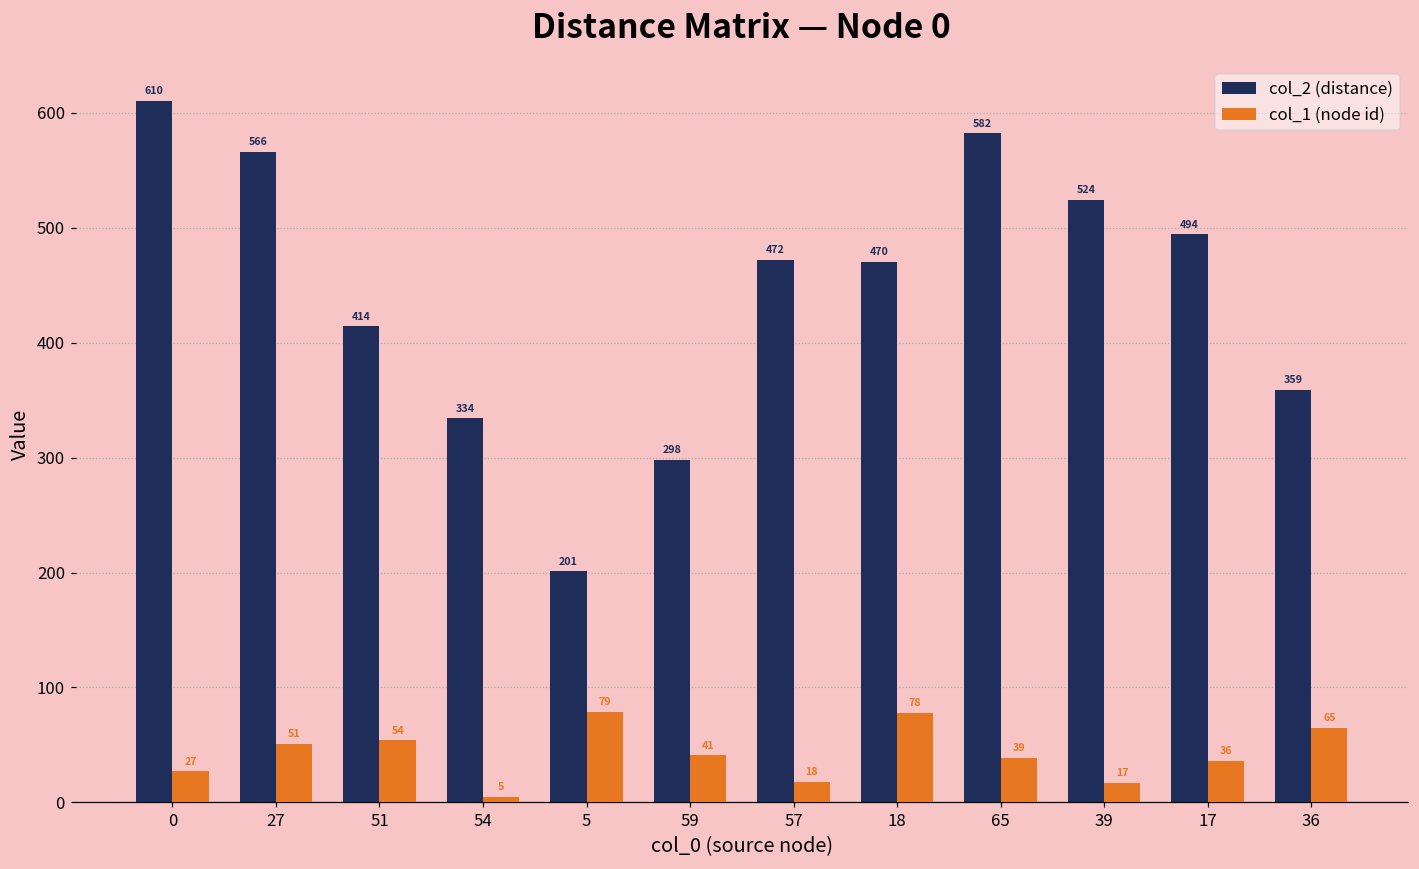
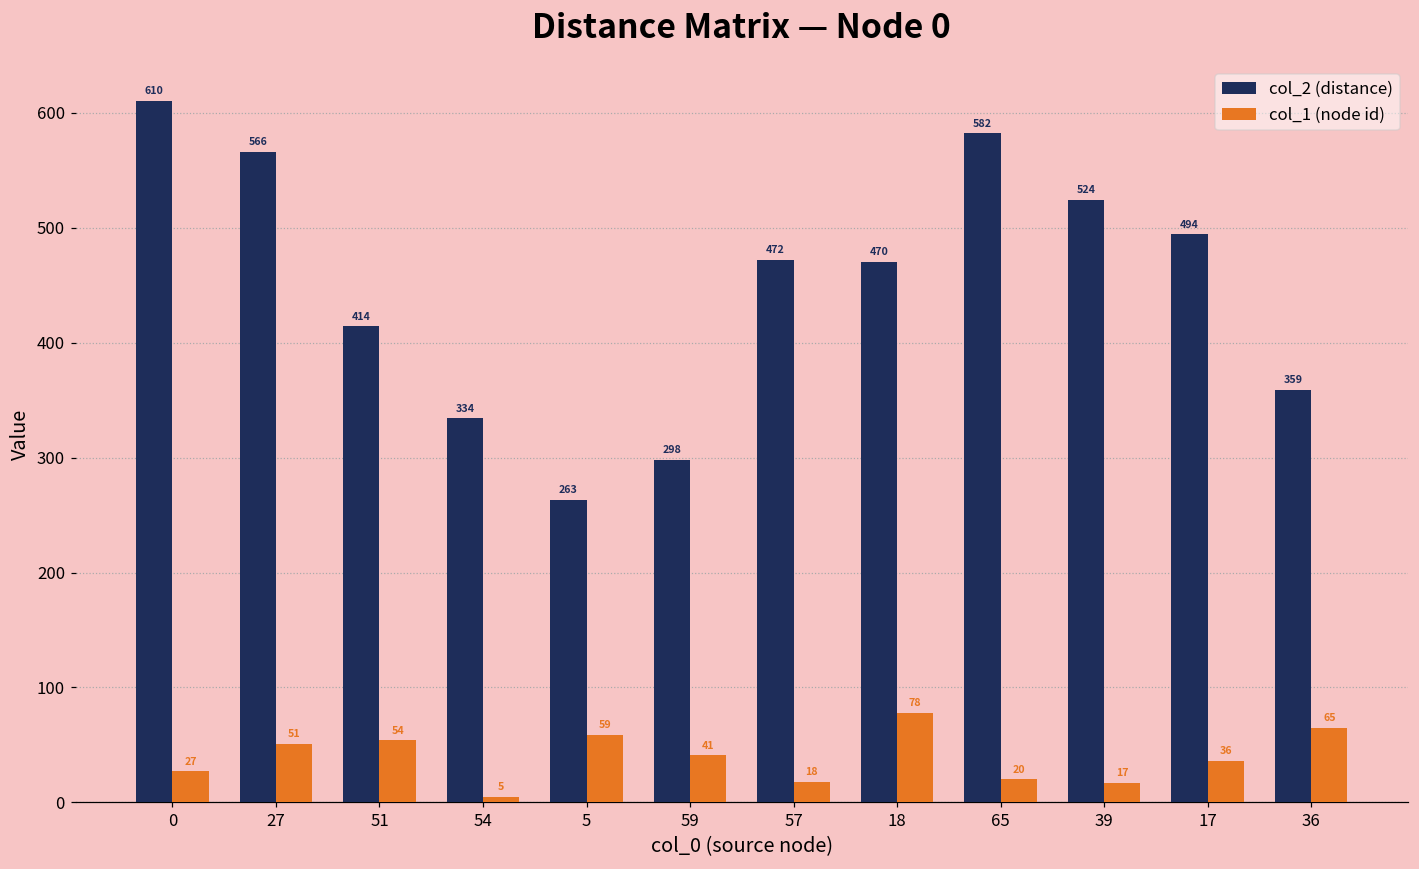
col_2 (distance), 5: 201 -> 263
col_1 (node id), 5: 79 -> 59
col_1 (node id), 65: 39 -> 20
